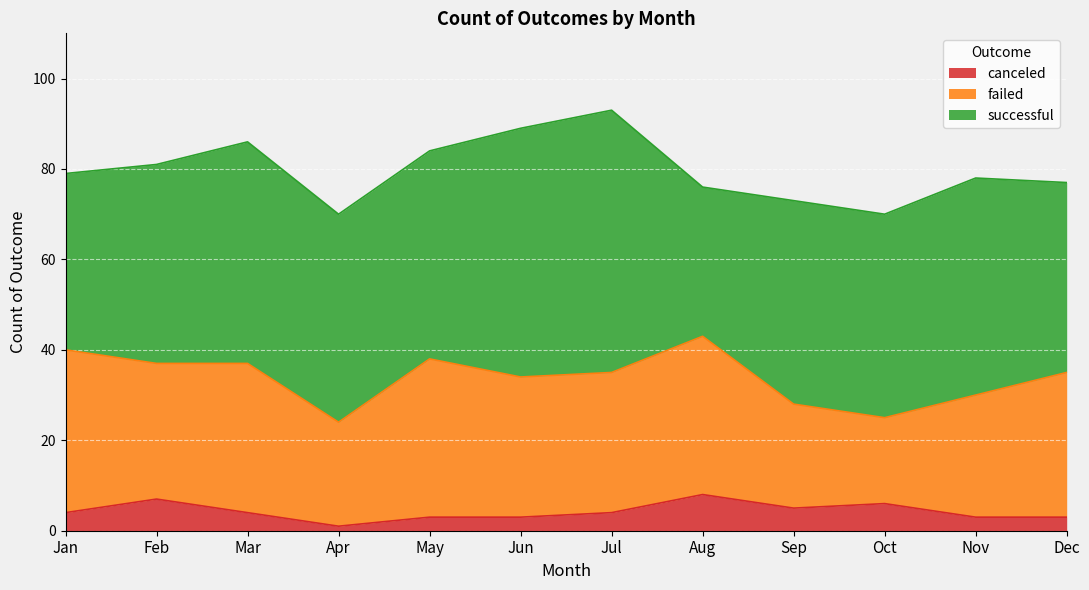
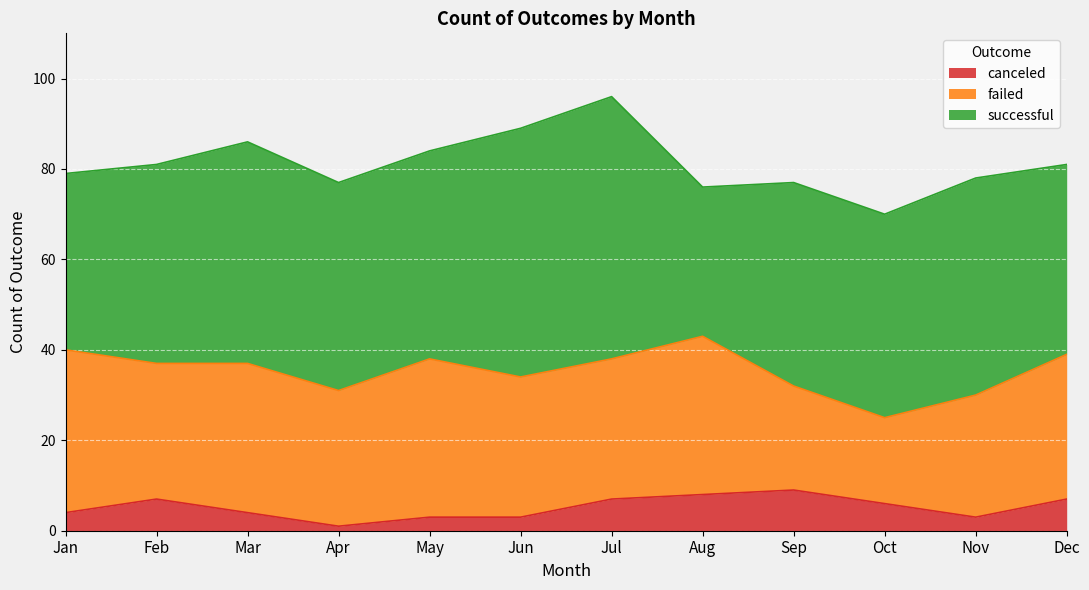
failed, Apr: 23 -> 30
canceled, Jul: 4 -> 7
canceled, Sep: 5 -> 9
canceled, Dec: 3 -> 7
